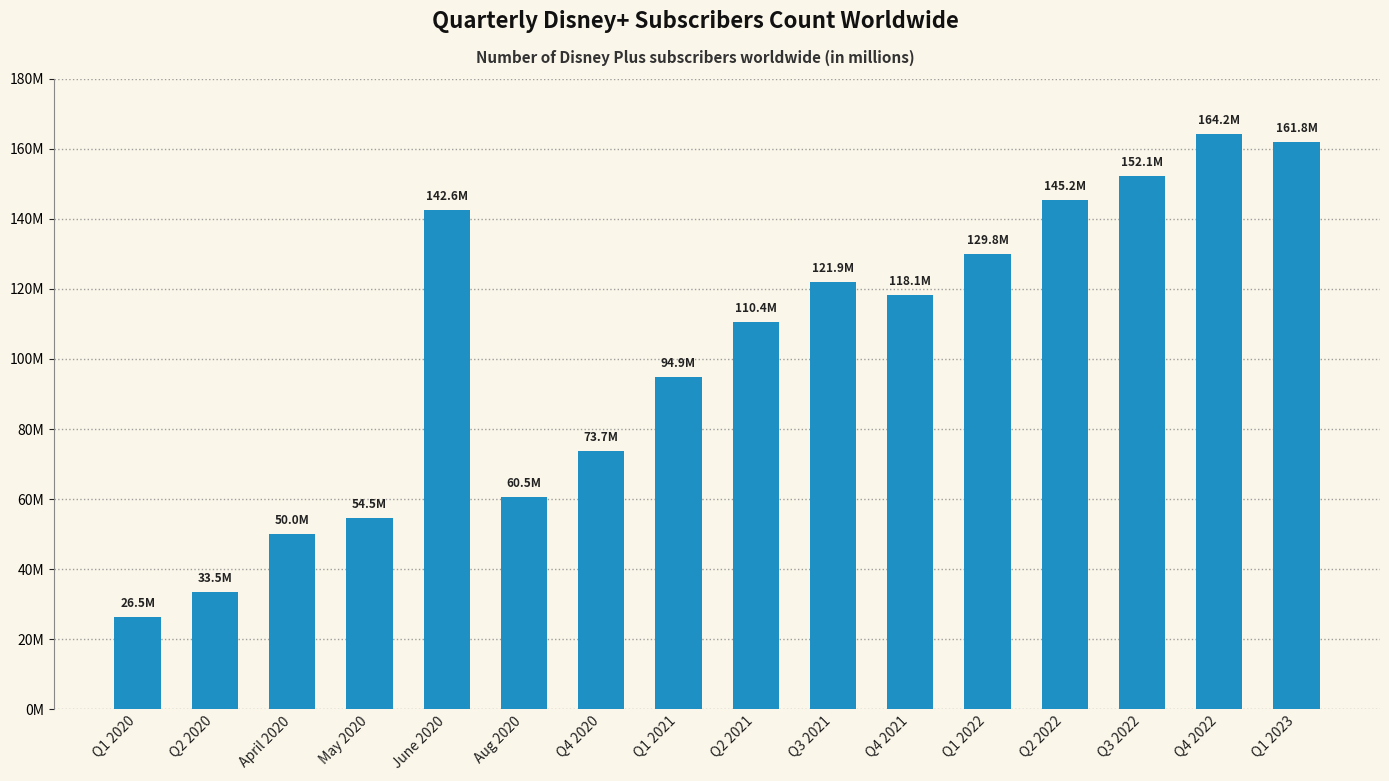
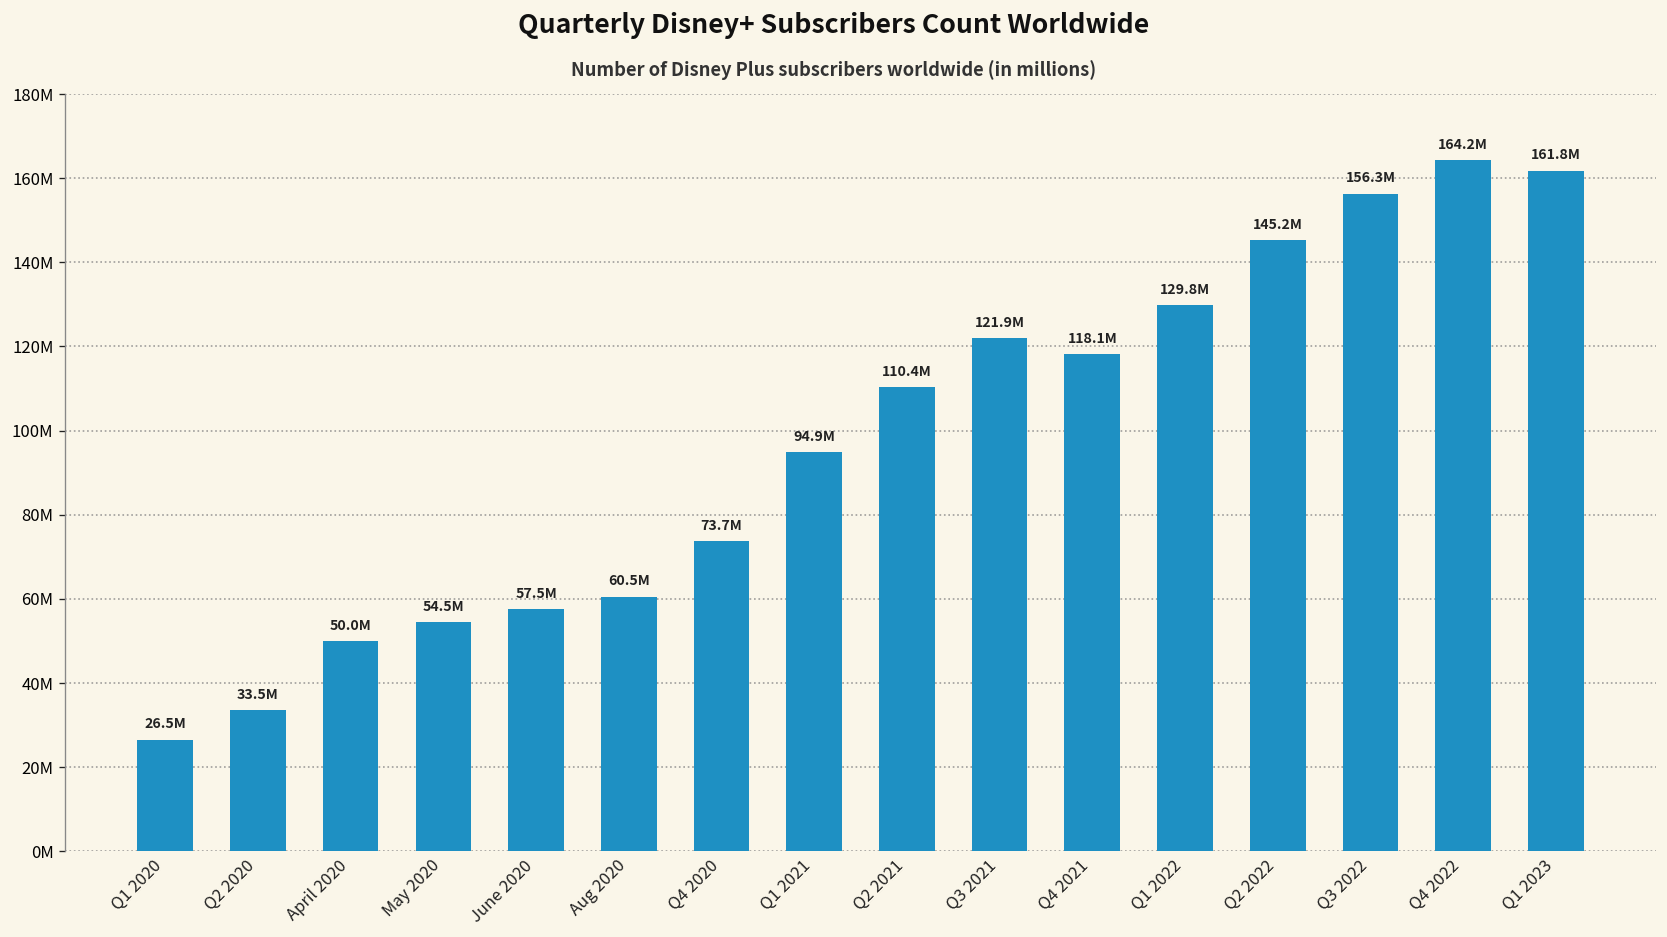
June 2020: 142.6M -> 57.5M
Q3 2022: 152.1M -> 156.3M
